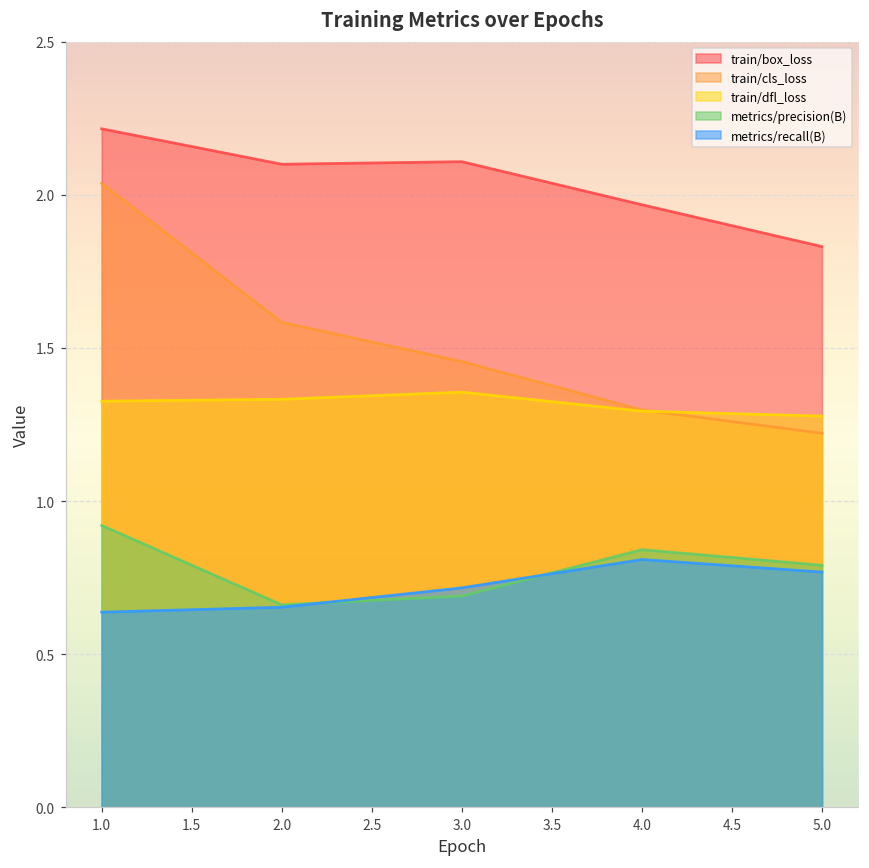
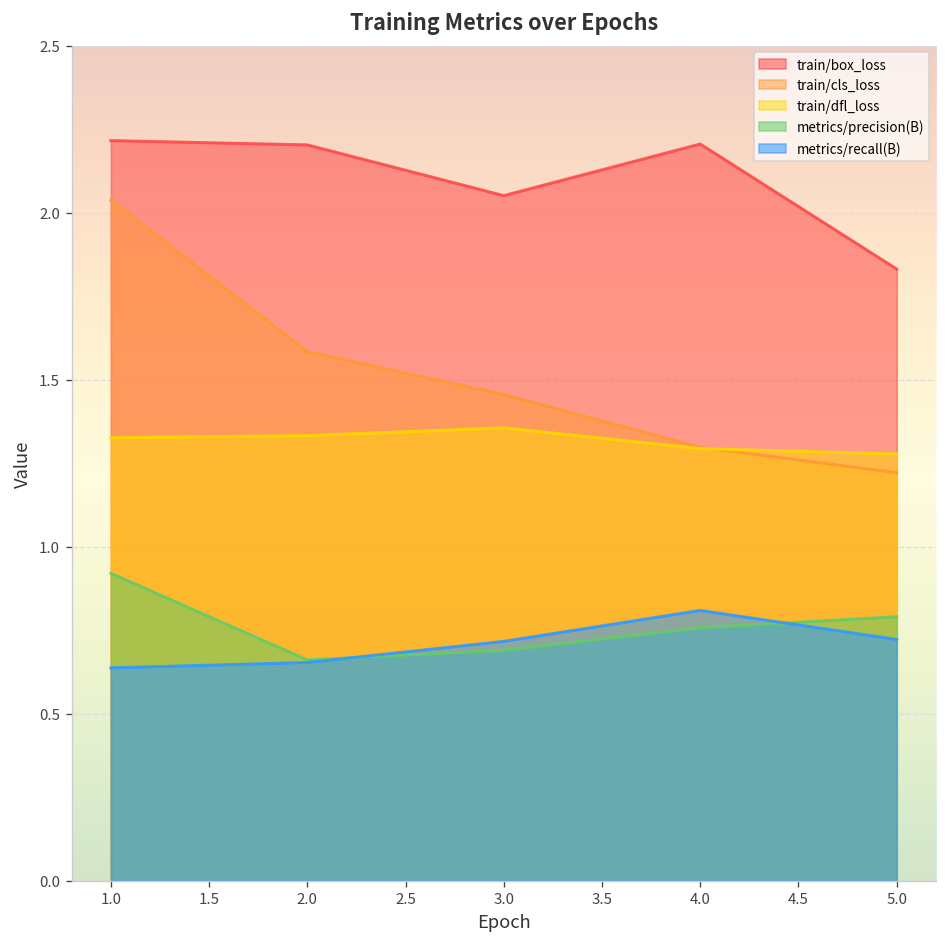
train/box_loss, 2.0: 2.10 -> 2.20
train/box_loss, 3.0: 2.11 -> 2.05
train/box_loss, 4.0: 1.97 -> 2.21
metrics/precision(B), 4.0: 0.84 -> 0.76
metrics/recall(B), 5.0: 0.77 -> 0.72
